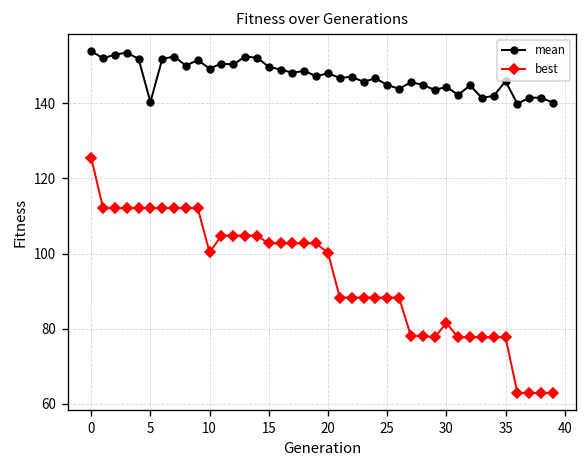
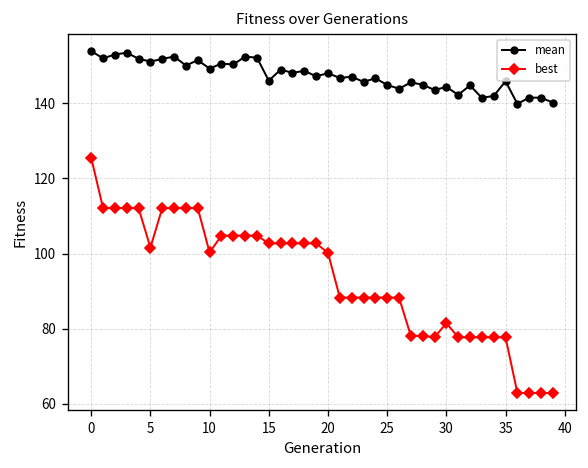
mean, 5: 140 -> 151
best, 5: 112 -> 102
mean, 15: 150 -> 146
